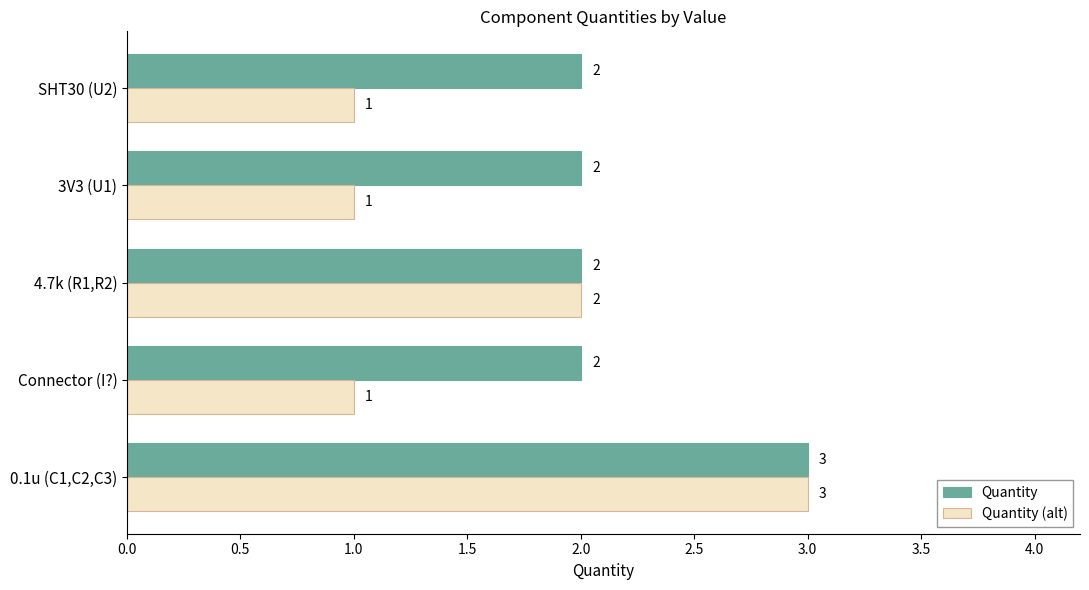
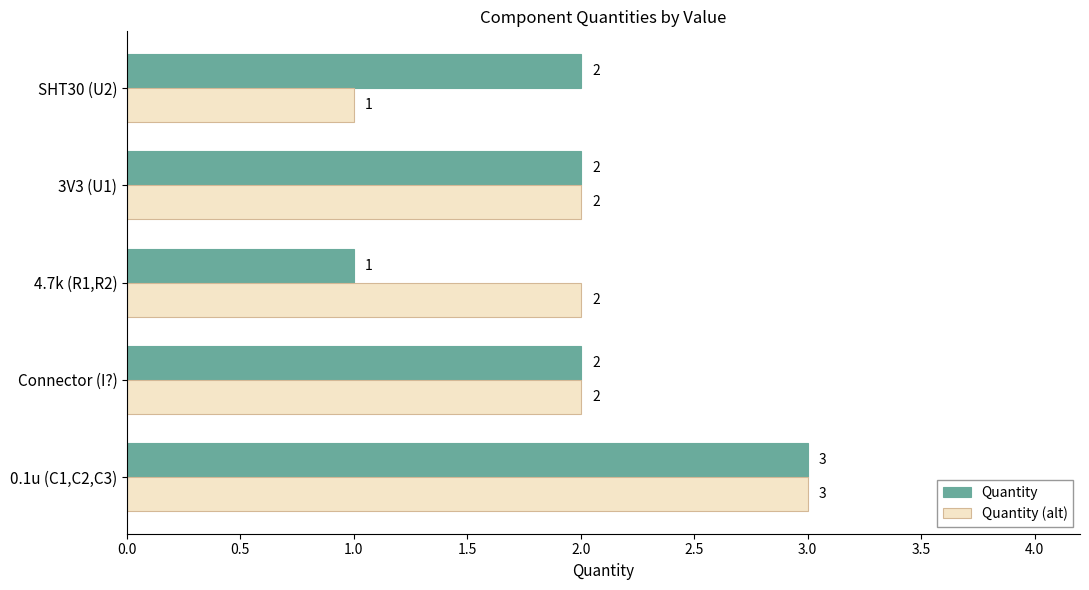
Quantity (alt), 3V3 (U1): 1 -> 2
Quantity, 4.7k (R1,R2): 2 -> 1
Quantity (alt), Connector (I?): 1 -> 2
